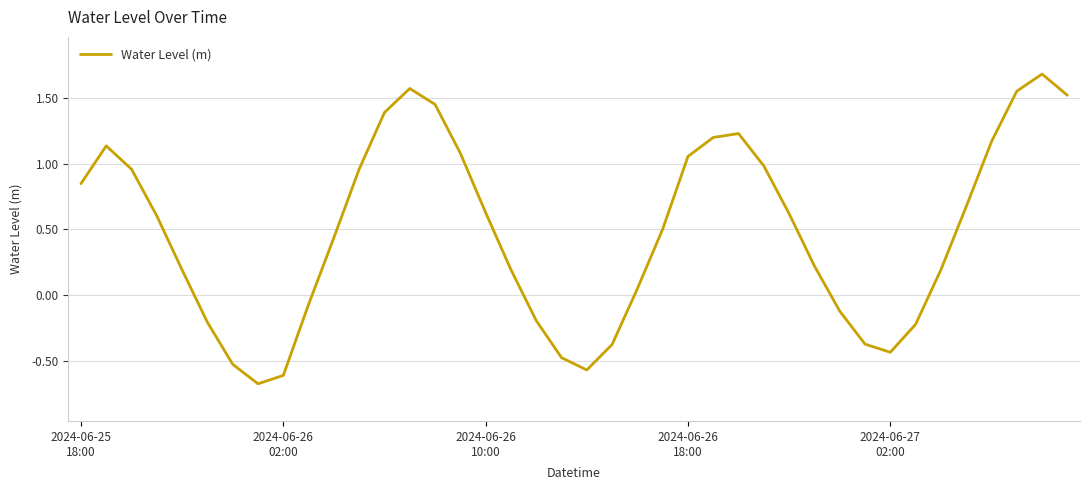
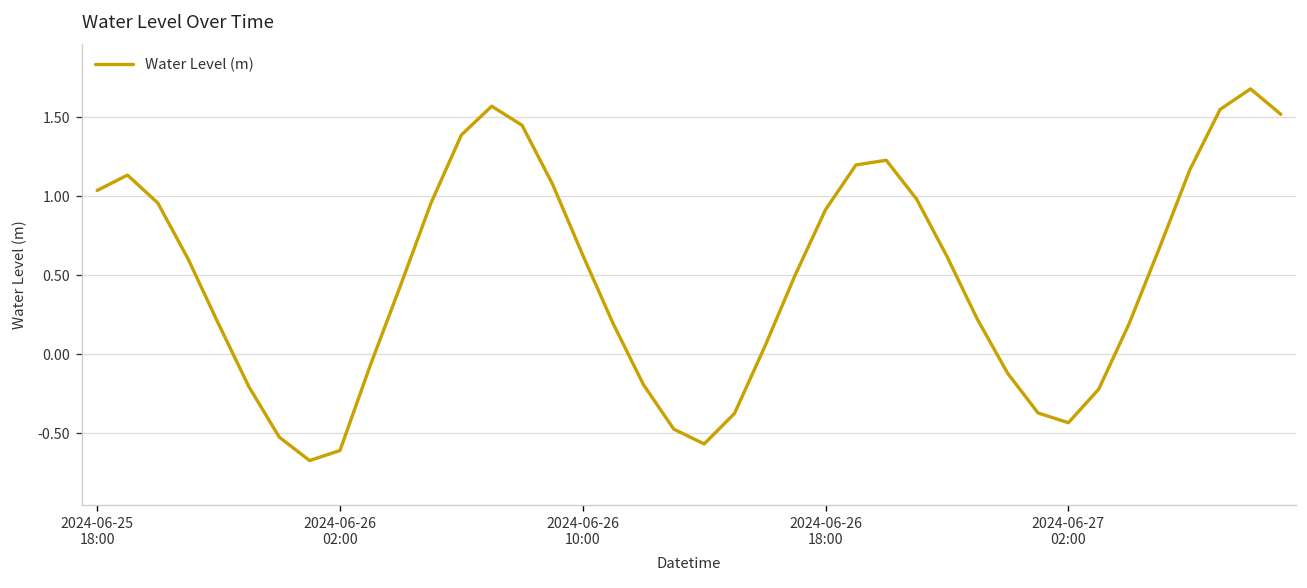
2024-06-25 18:00: 0.85 -> 1.04
2024-06-26 18:00: 1.05 -> 0.92
